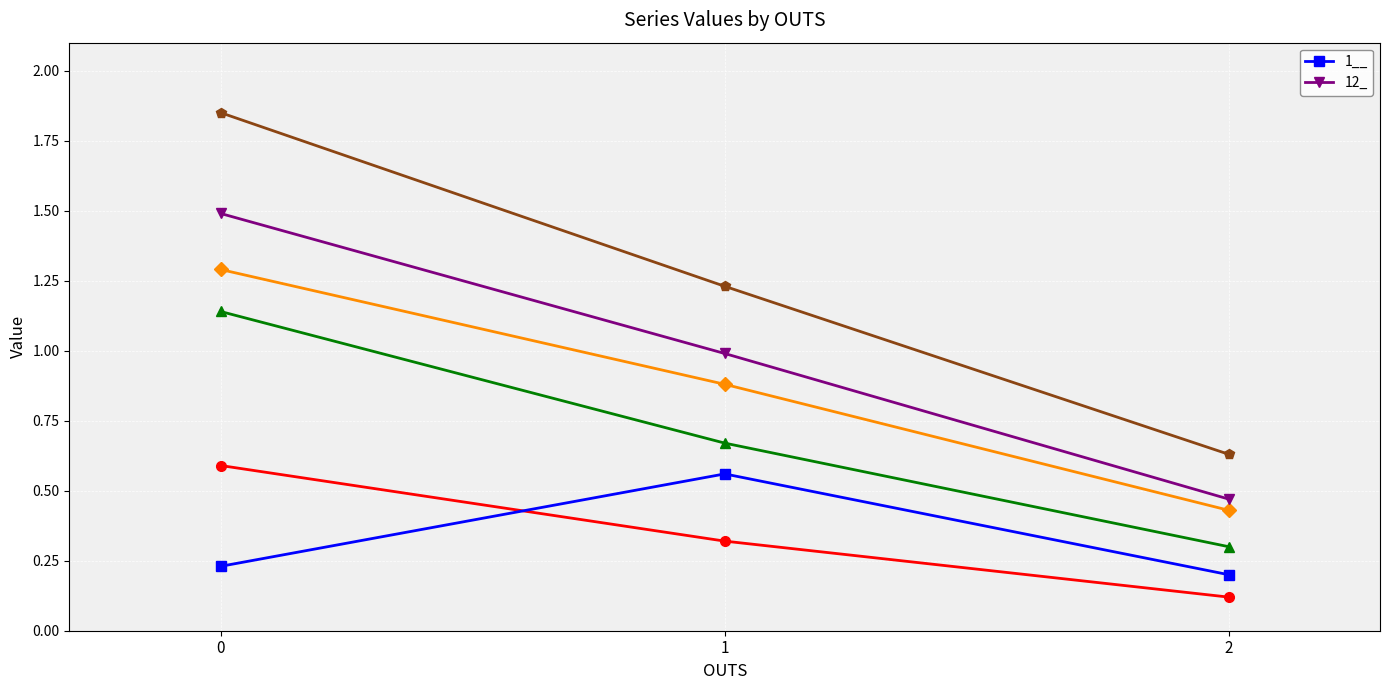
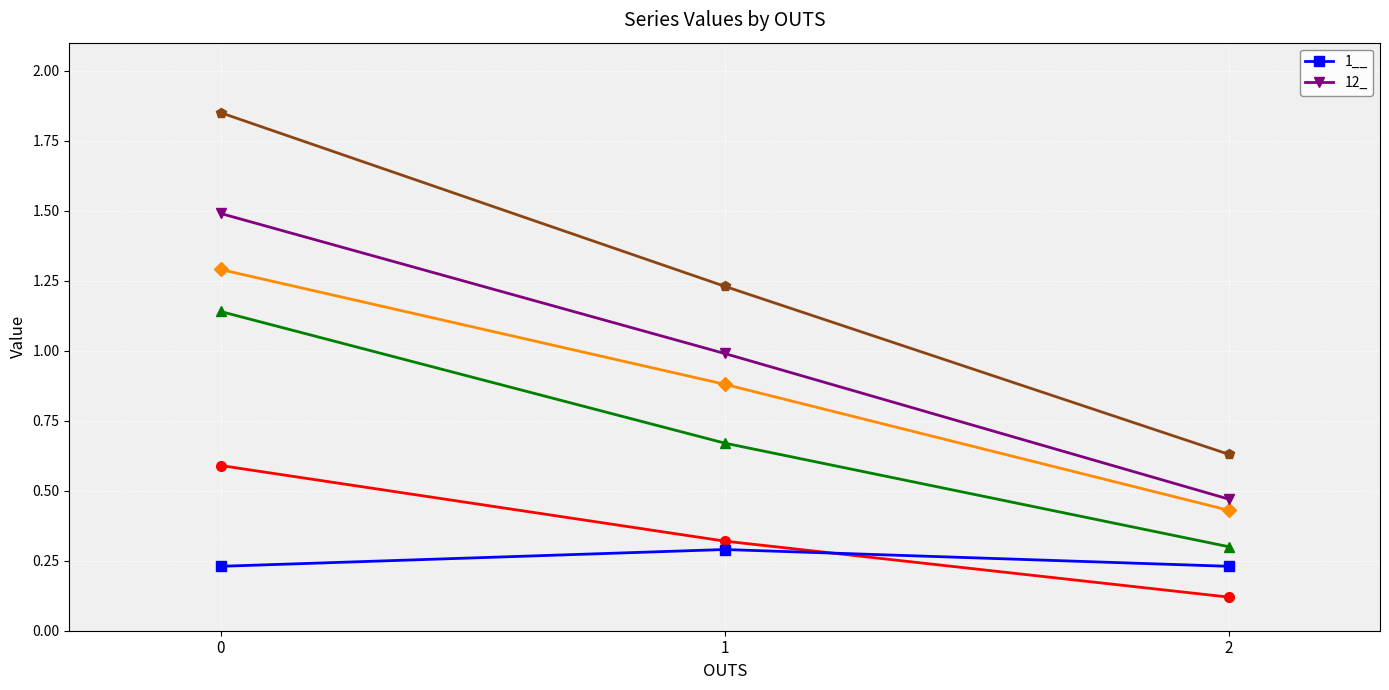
1__, 1: 0.56 -> 0.29
1__, 2: 0.20 -> 0.23
